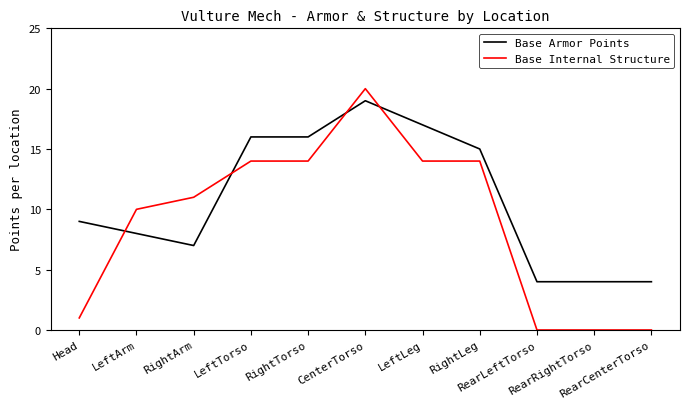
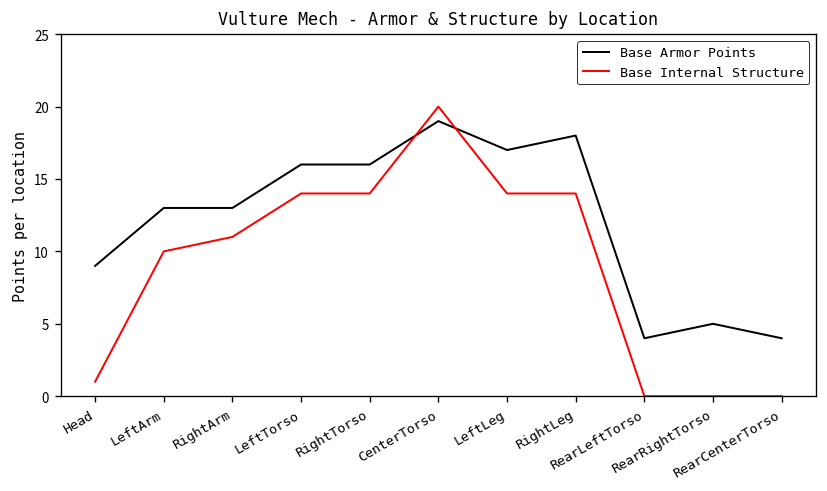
Base Armor Points, LeftArm: 8 -> 13
Base Armor Points, RightArm: 7 -> 13
Base Armor Points, RightLeg: 15 -> 18
Base Armor Points, RearRightTorso: 4 -> 5
